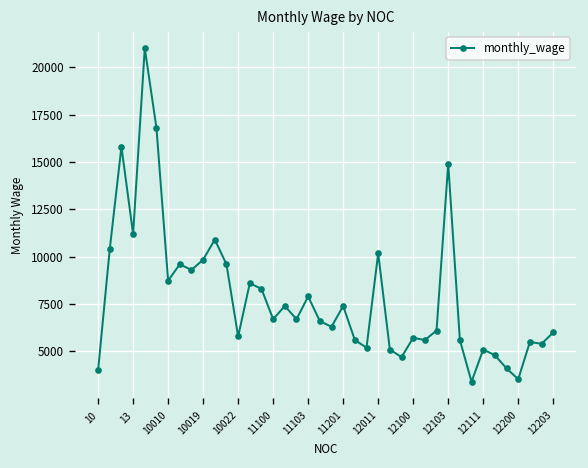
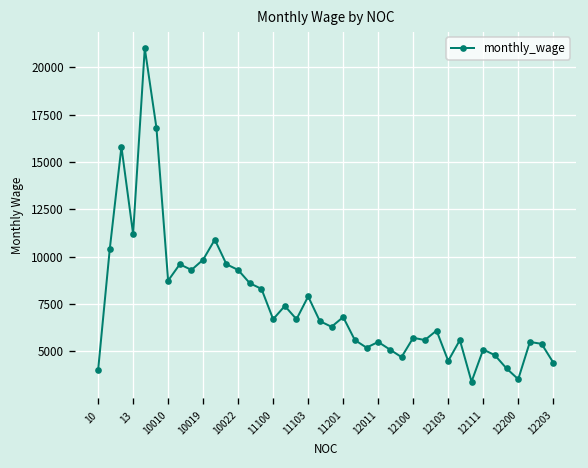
10022: 5800 -> 9300
11201: 7400 -> 6800
12011: 10200 -> 5500
12103: 14900 -> 4500
12203: 6000 -> 4400
